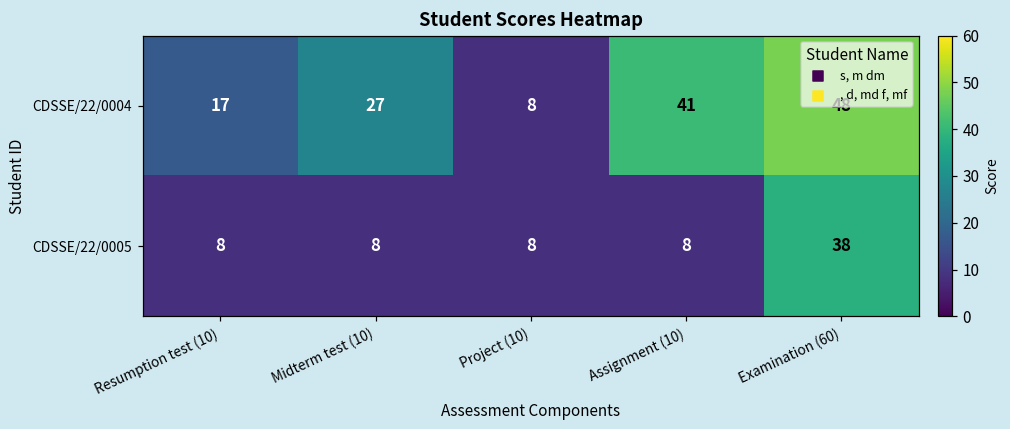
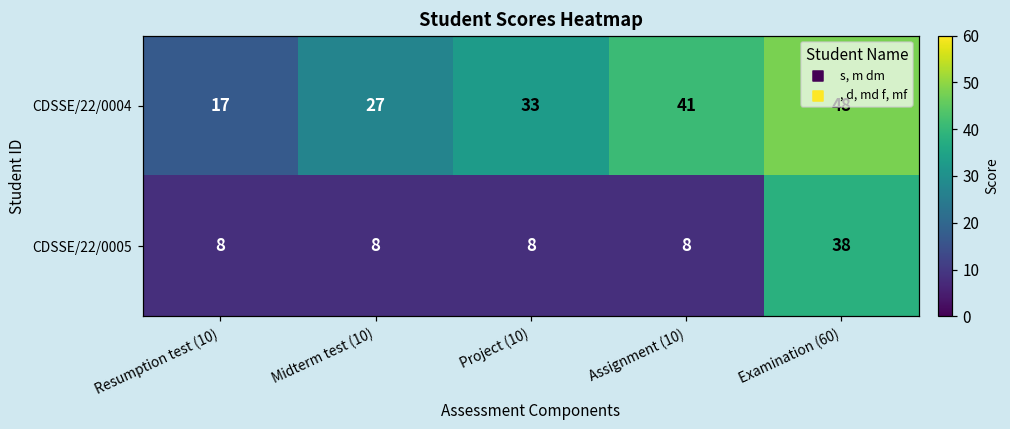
CDSSE/22/0004, Project (10): 8 -> 33
